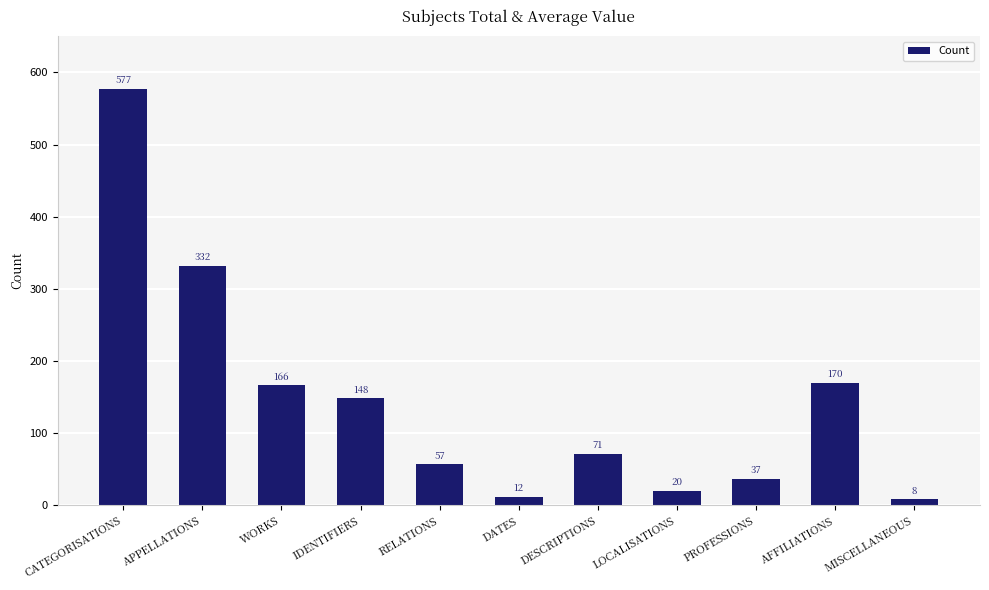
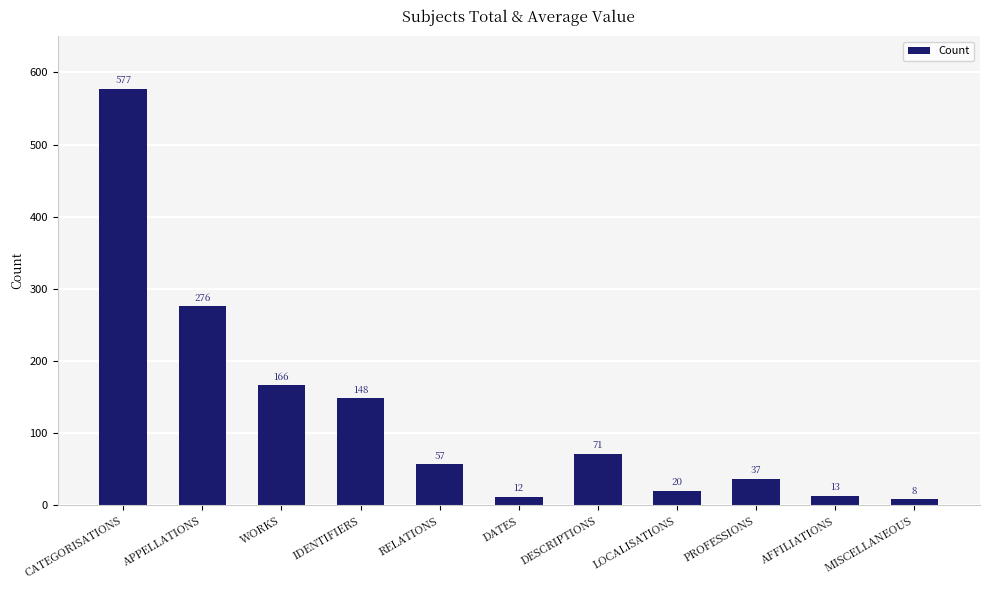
APPELLATIONS: 332 -> 276
AFFILIATIONS: 170 -> 13
